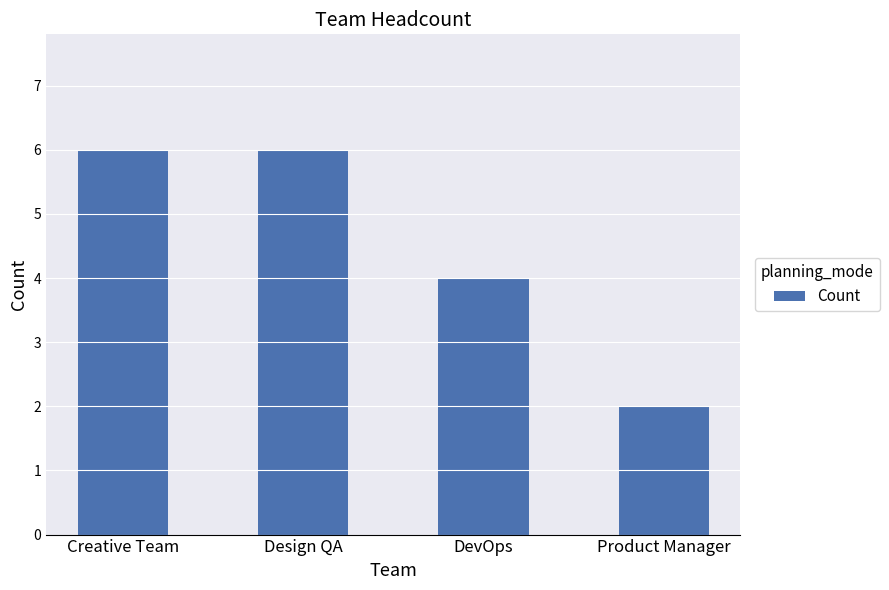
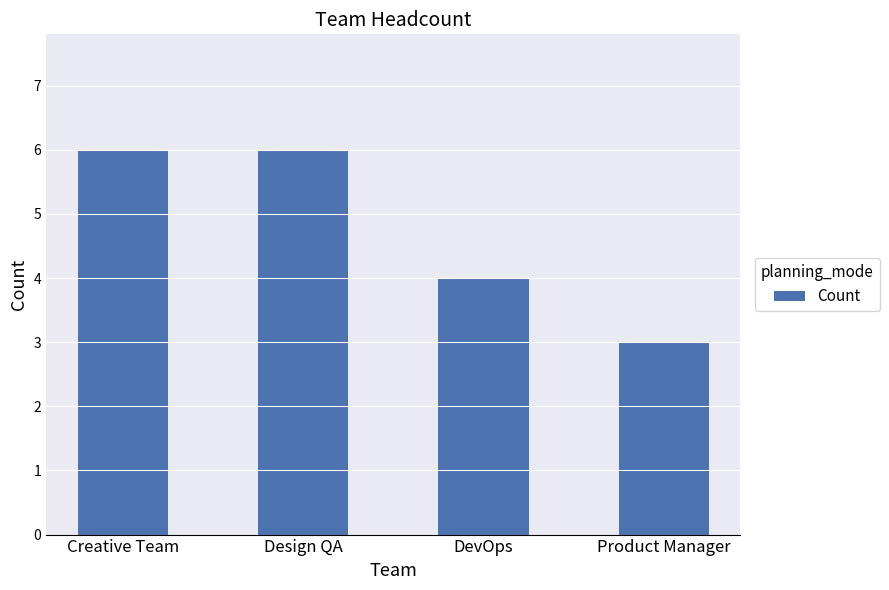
Product Manager: 2 -> 3
